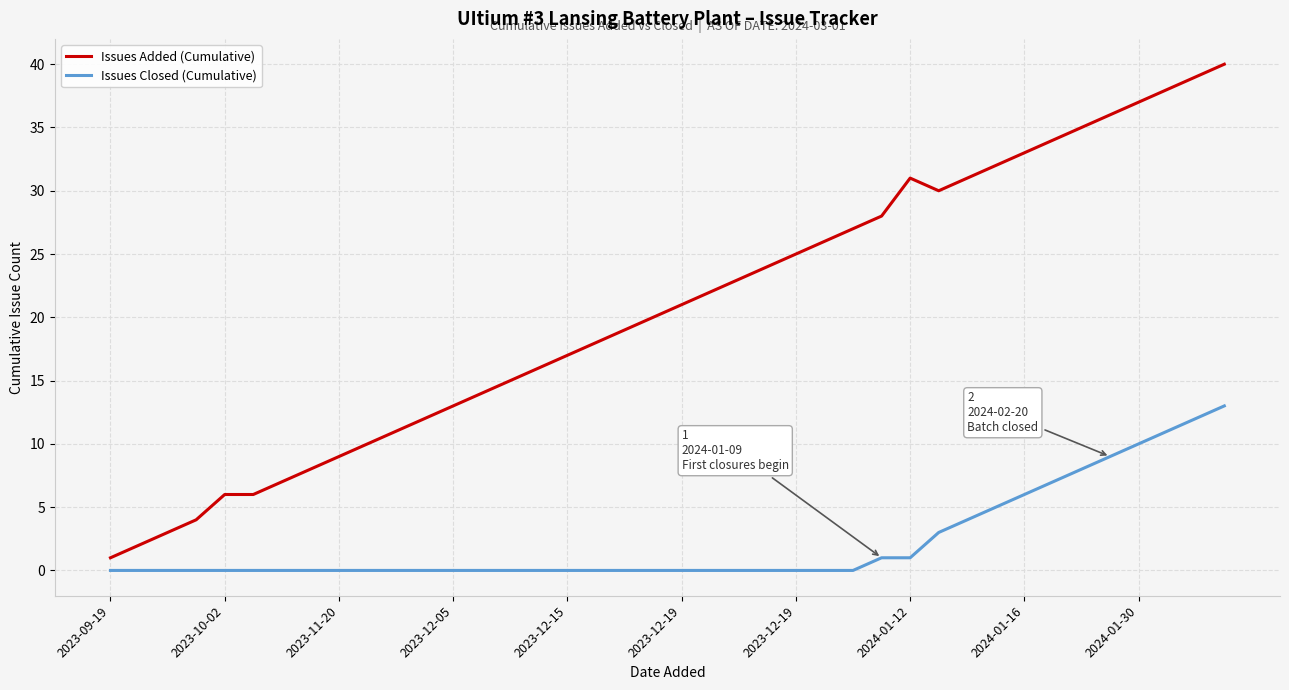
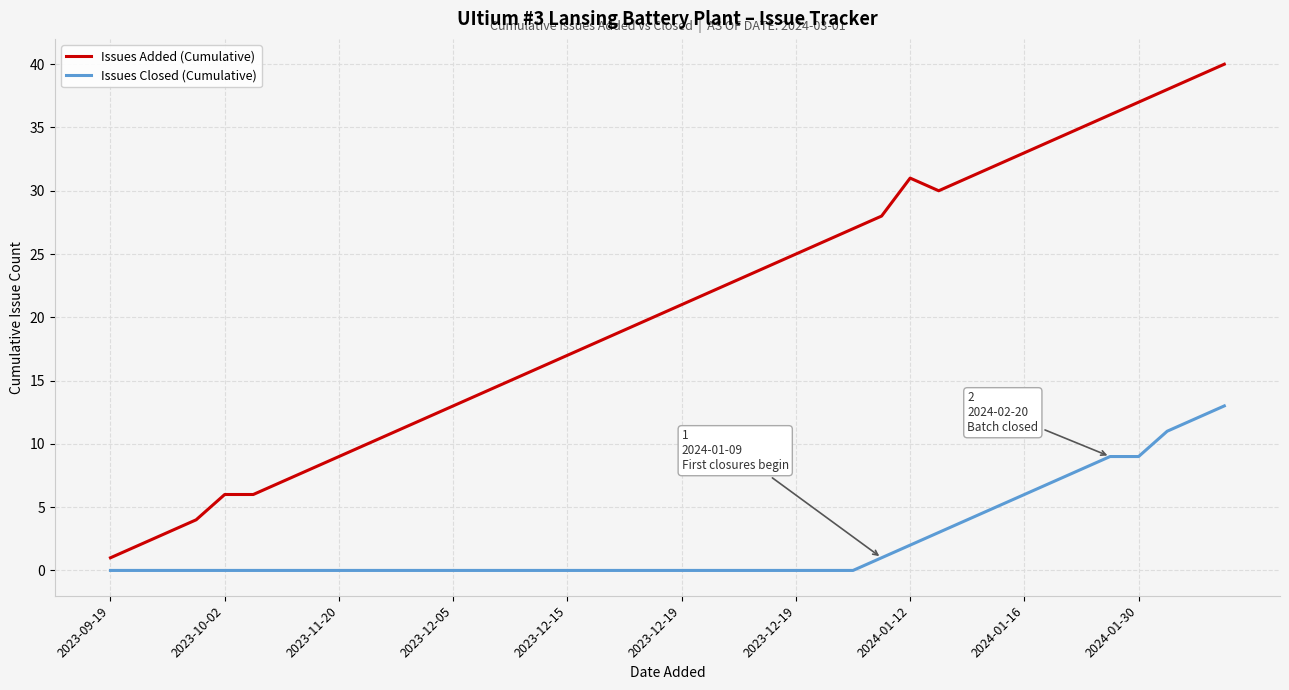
Issues Closed (Cumulative), 2024-01-12: 1 -> 2
Issues Closed (Cumulative), 2024-01-30: 10 -> 9
